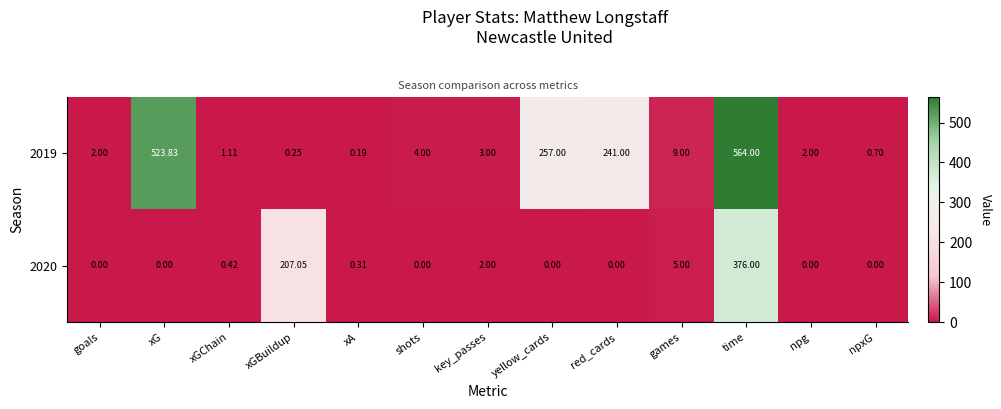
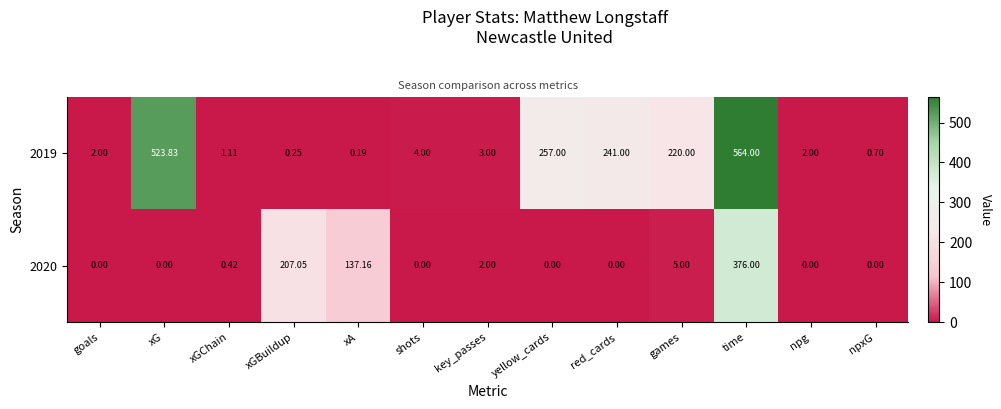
2019, games: 9.00 -> 220.00
2020, xA: 0.31 -> 137.16
